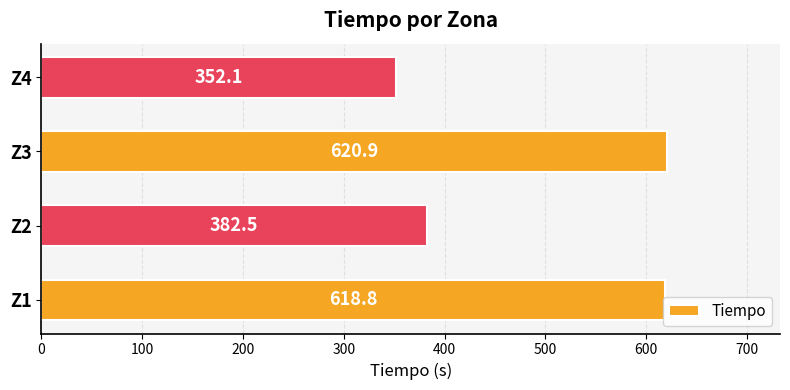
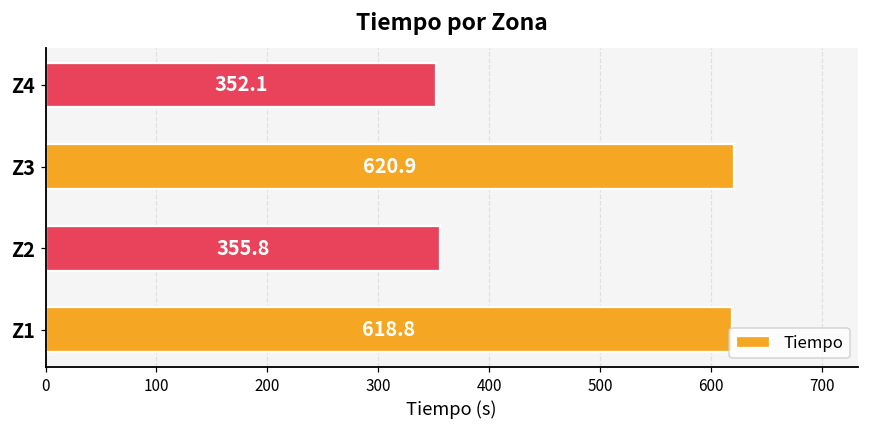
Z2: 382.5 -> 355.8
